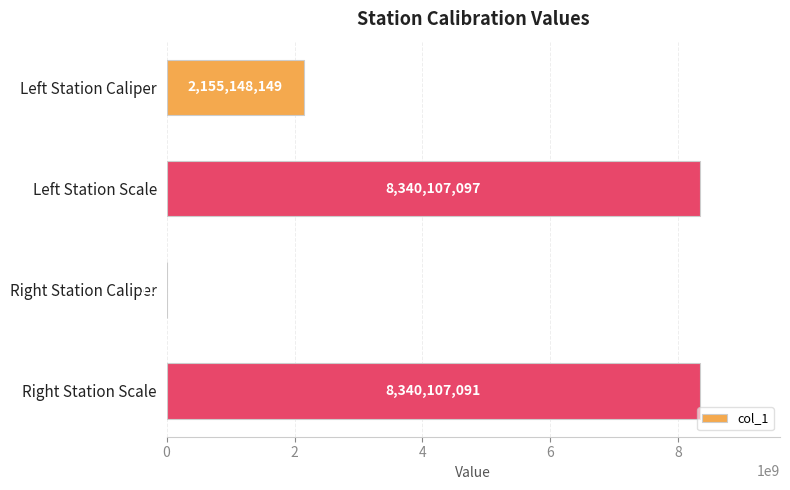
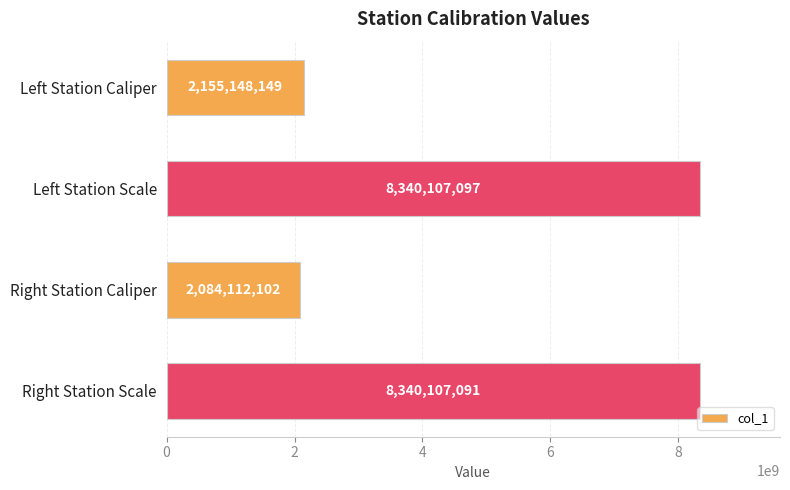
Right Station Caliper: 0 -> 2100000000
